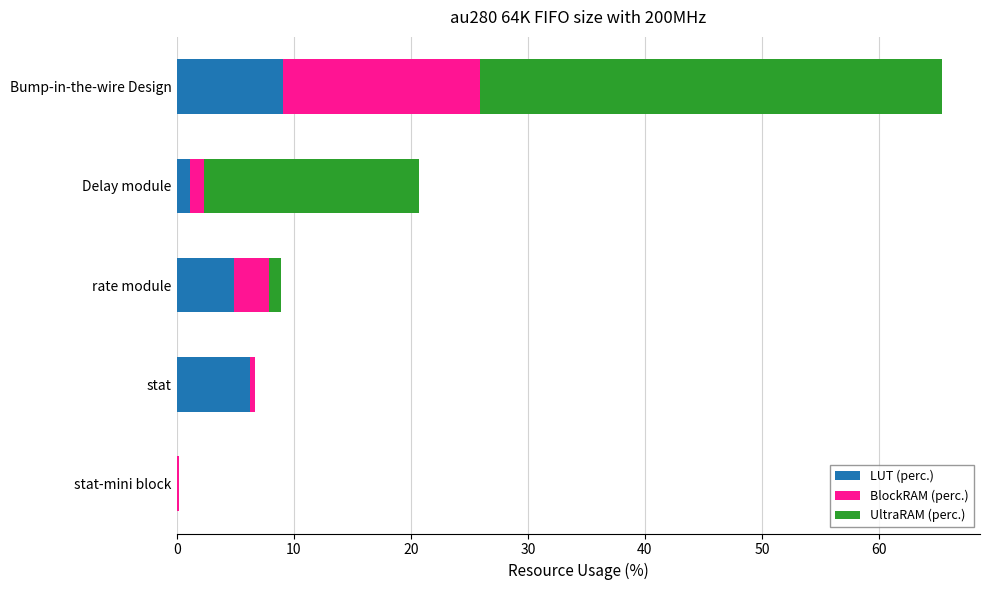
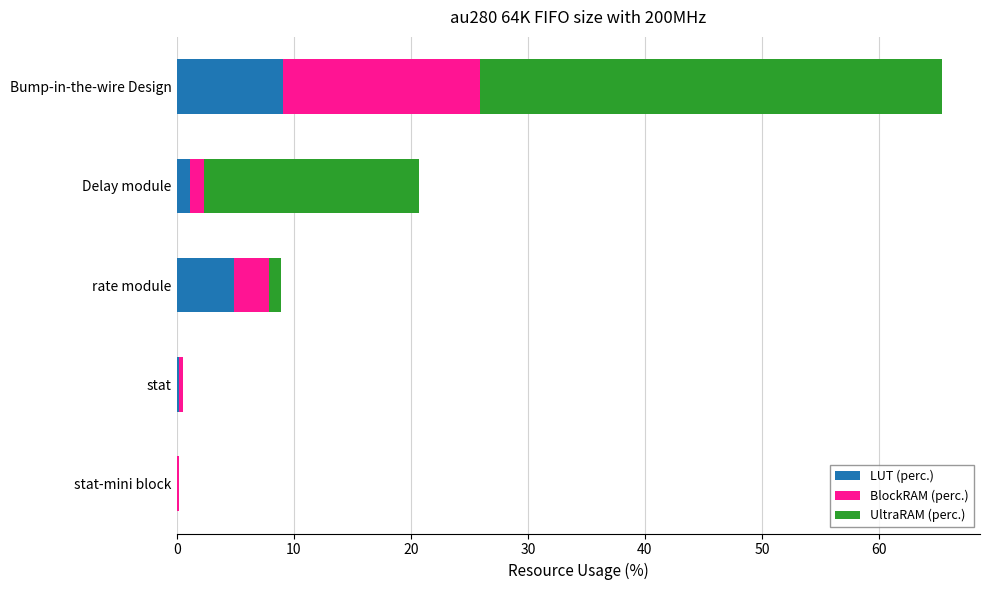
LUT (perc.), stat: 6.3 -> 0.2
